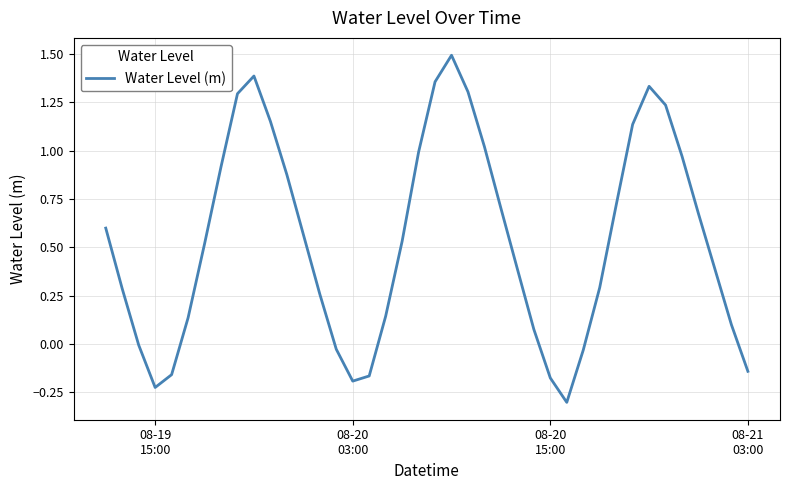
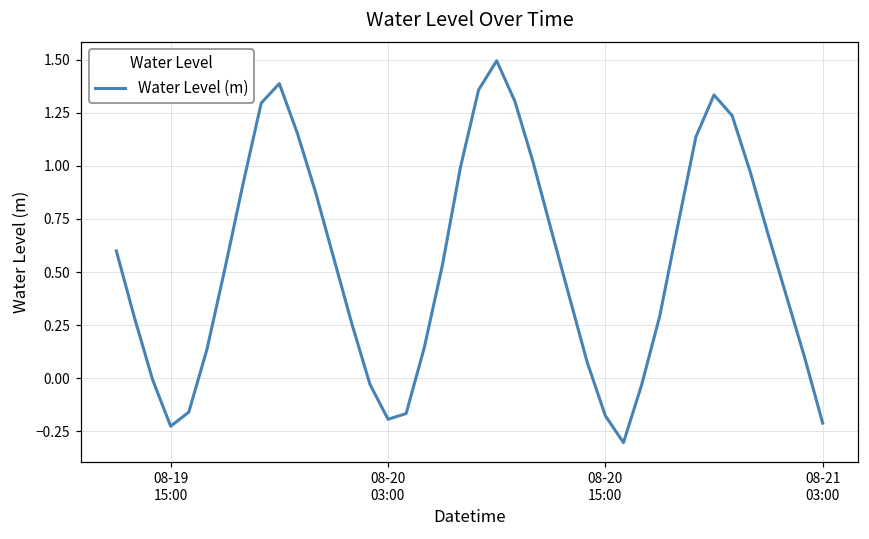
08-21 03:00: -0.14 -> -0.21
